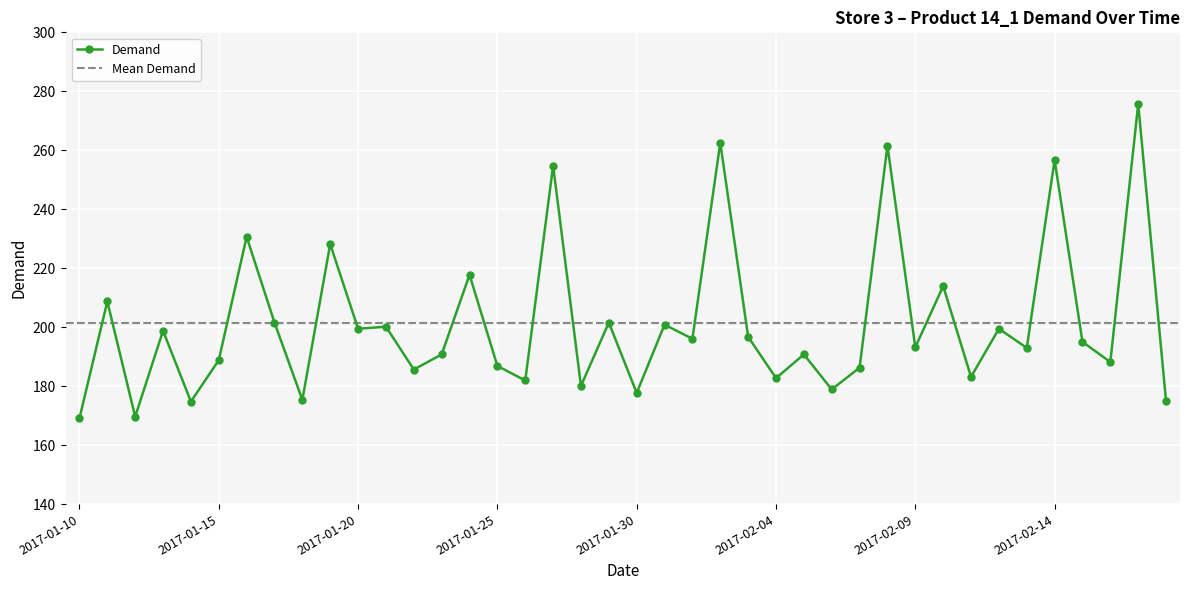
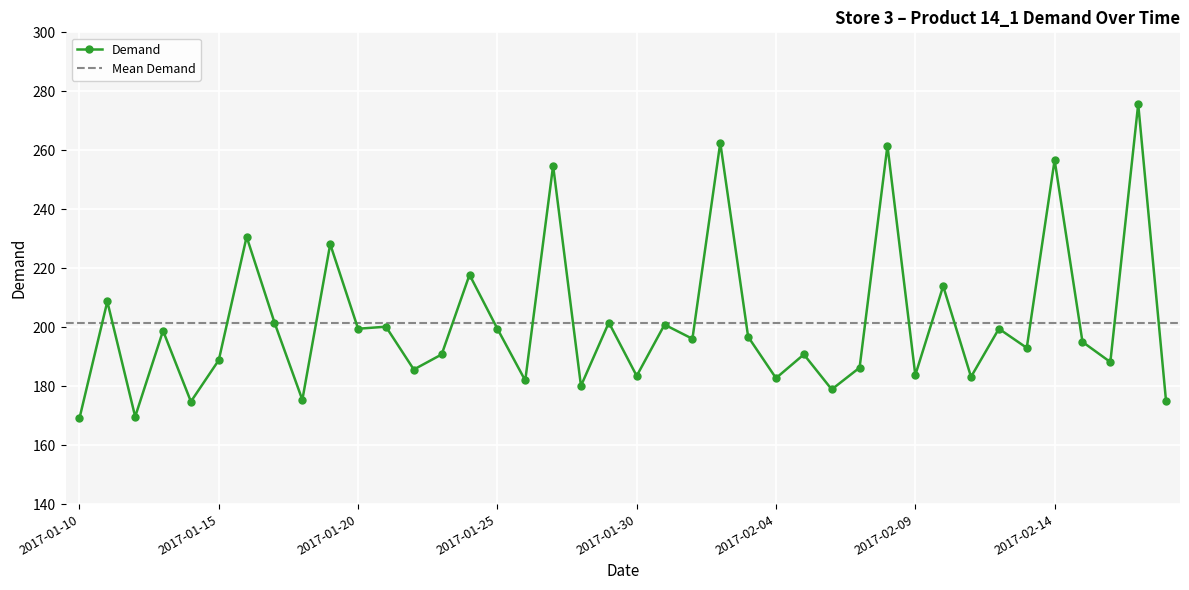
2017-01-25: 187 -> 199
2017-01-30: 178 -> 183
2017-02-09: 193 -> 184
